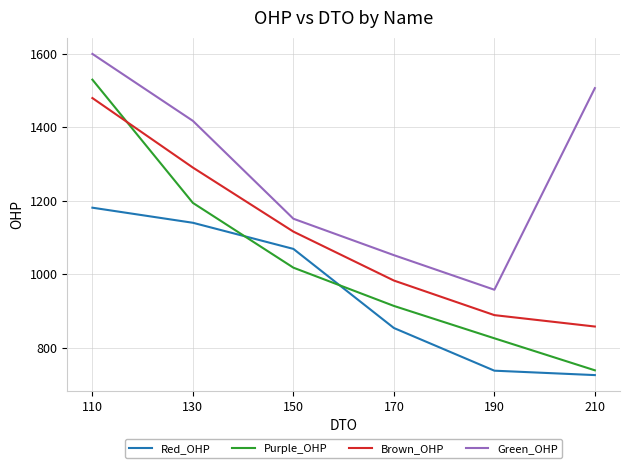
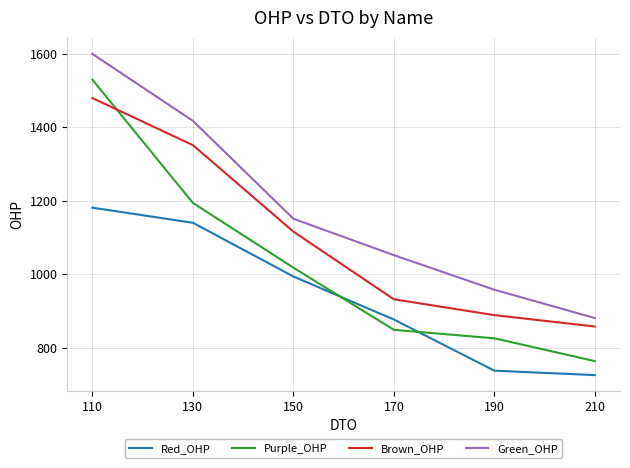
Brown_OHP, 130: 1290 -> 1350
Red_OHP, 150: 1070 -> 990
Red_OHP, 170: 850 -> 880
Purple_OHP, 170: 910 -> 850
Brown_OHP, 170: 980 -> 930
Purple_OHP, 210: 740 -> 760
Green_OHP, 210: 1510 -> 880
